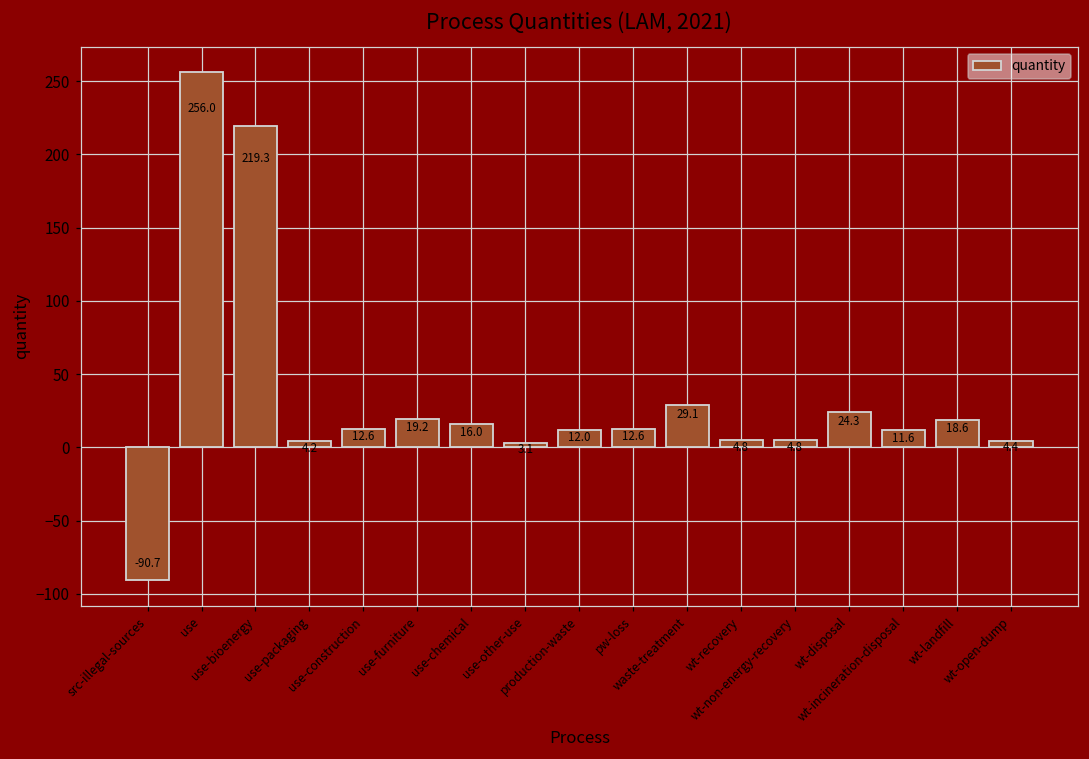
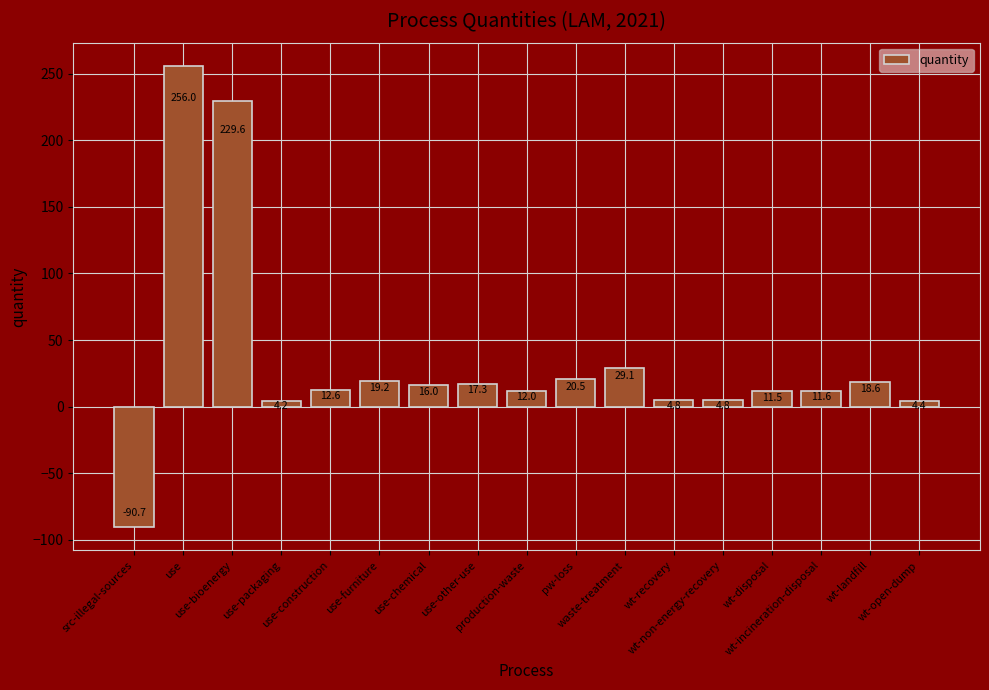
use-bioenergy: 219.3 -> 229.6
use-other-use: 3.1 -> 17.3
pw-loss: 12.6 -> 20.5
wt-disposal: 24.3 -> 11.5
